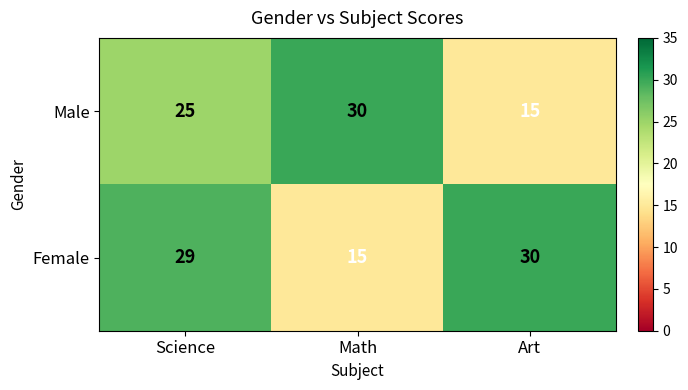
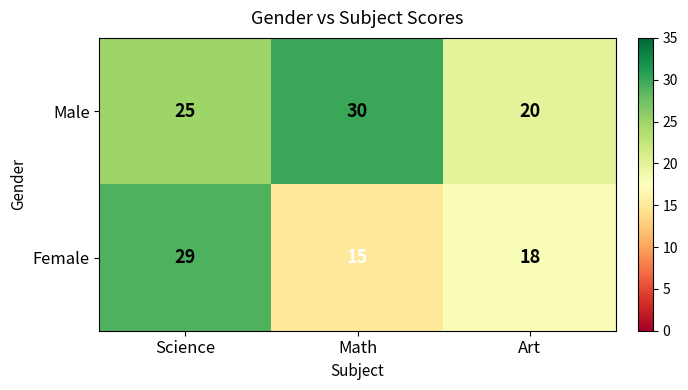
Male, Art: 15 -> 20
Female, Art: 30 -> 18
